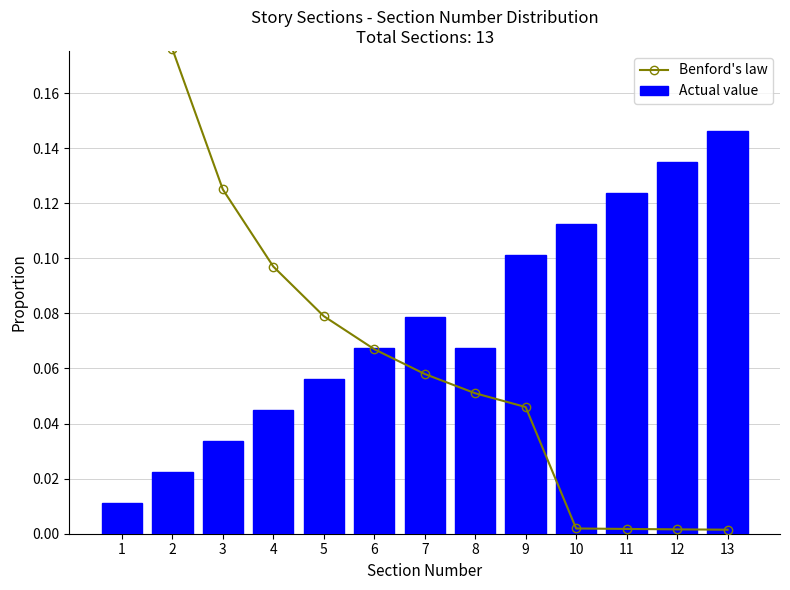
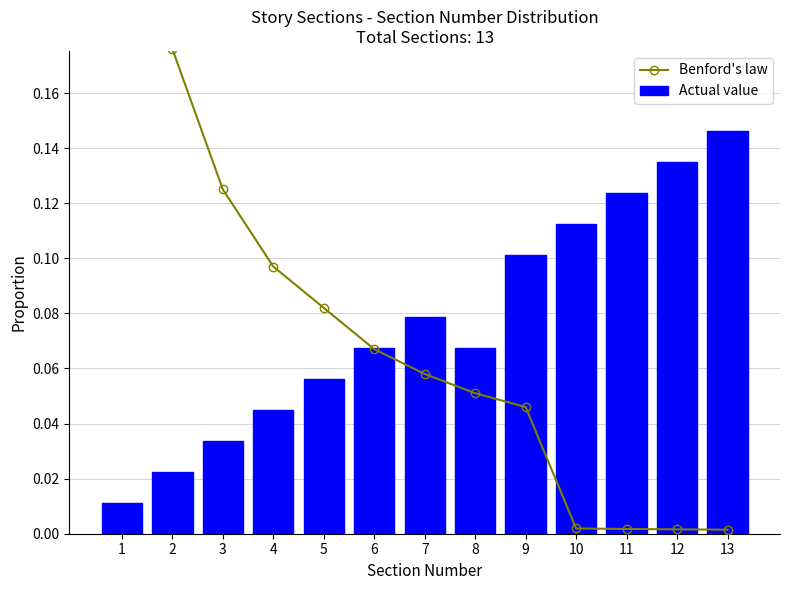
Benford's law, 5: 0.079 -> 0.082
